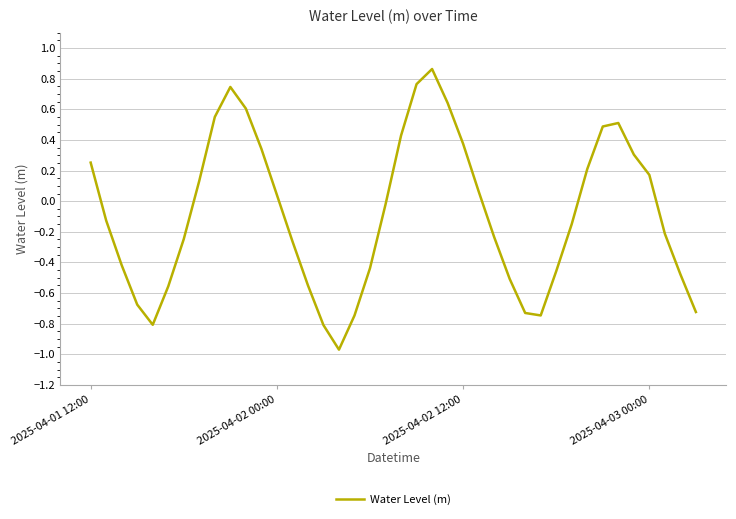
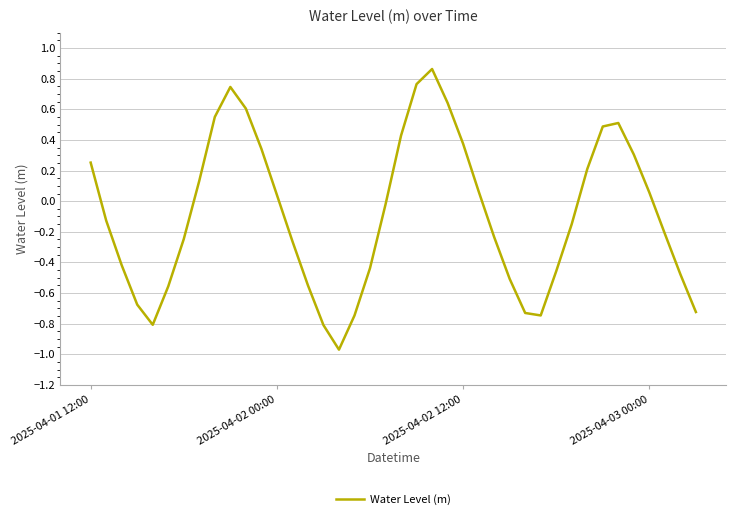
2025-04-03 00:00: 0.17 -> 0.06
